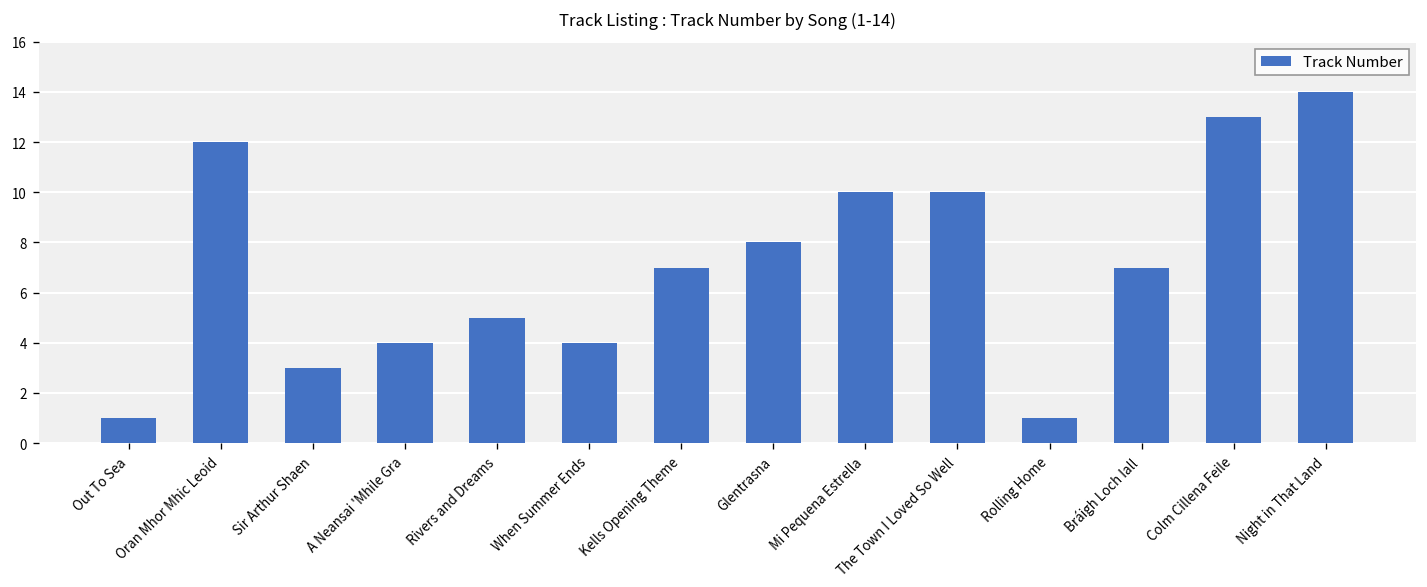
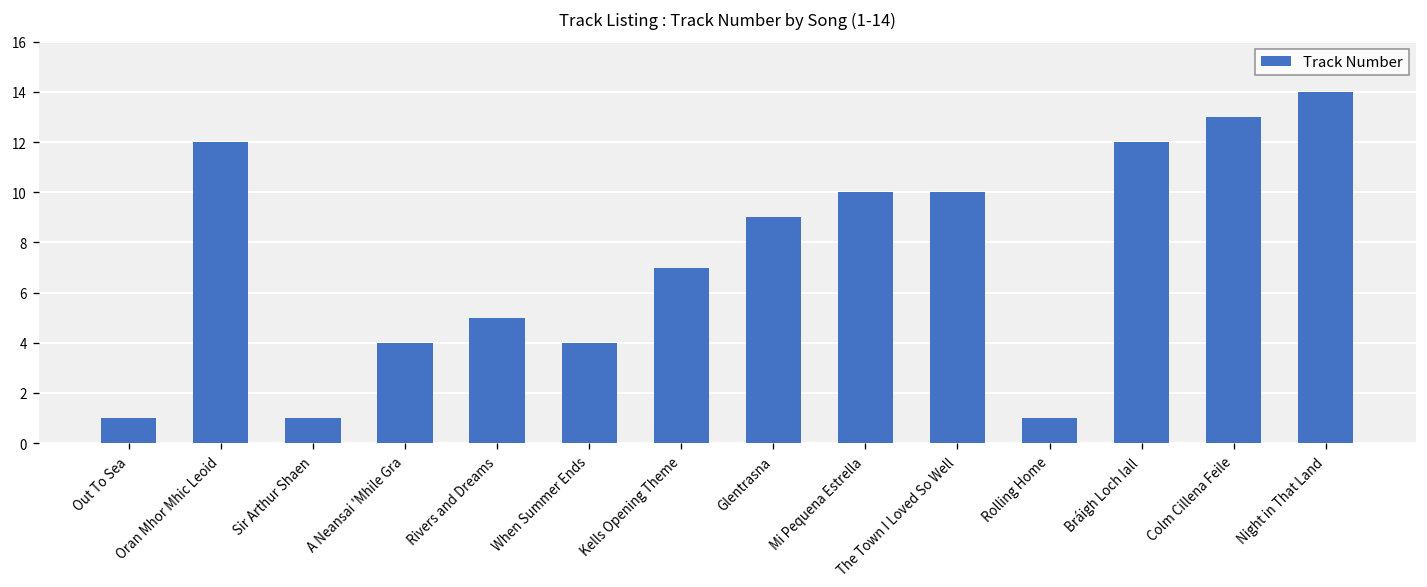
Sir Arthur Shaen: 3 -> 1
Glentrasna: 8 -> 9
Bráigh Loch Iall: 7 -> 12
